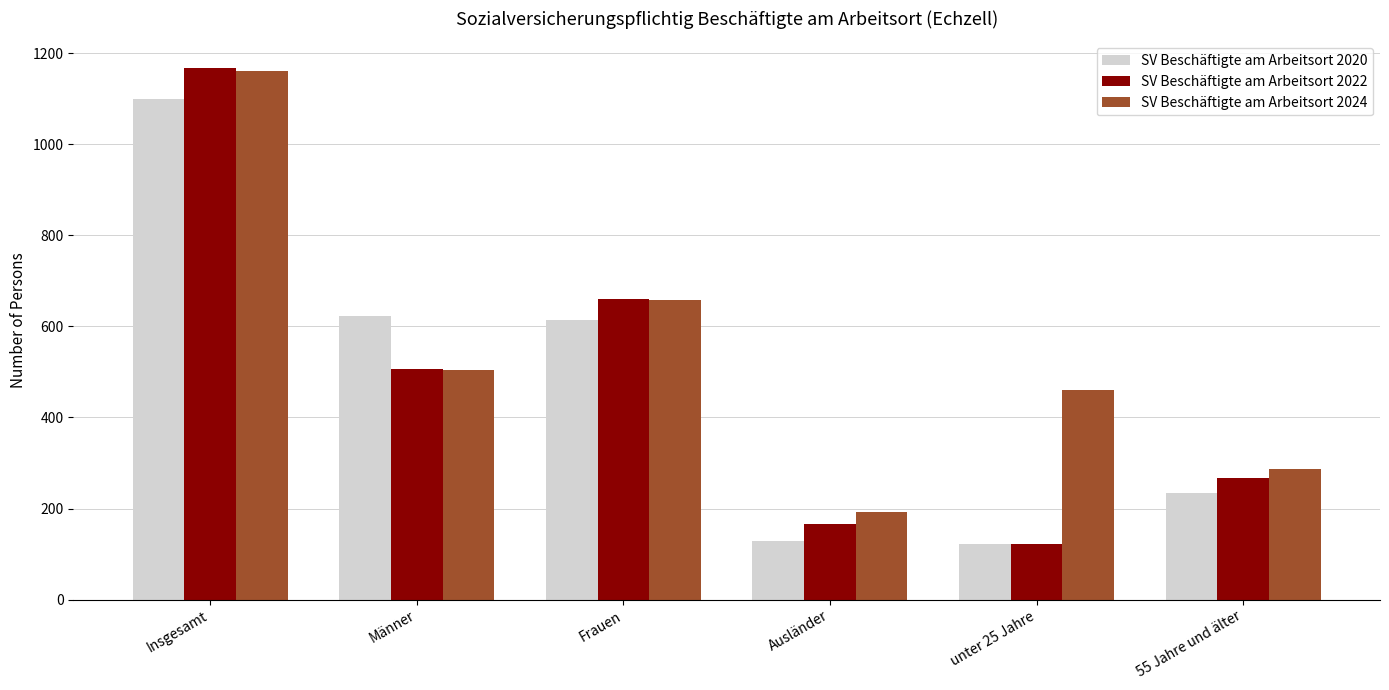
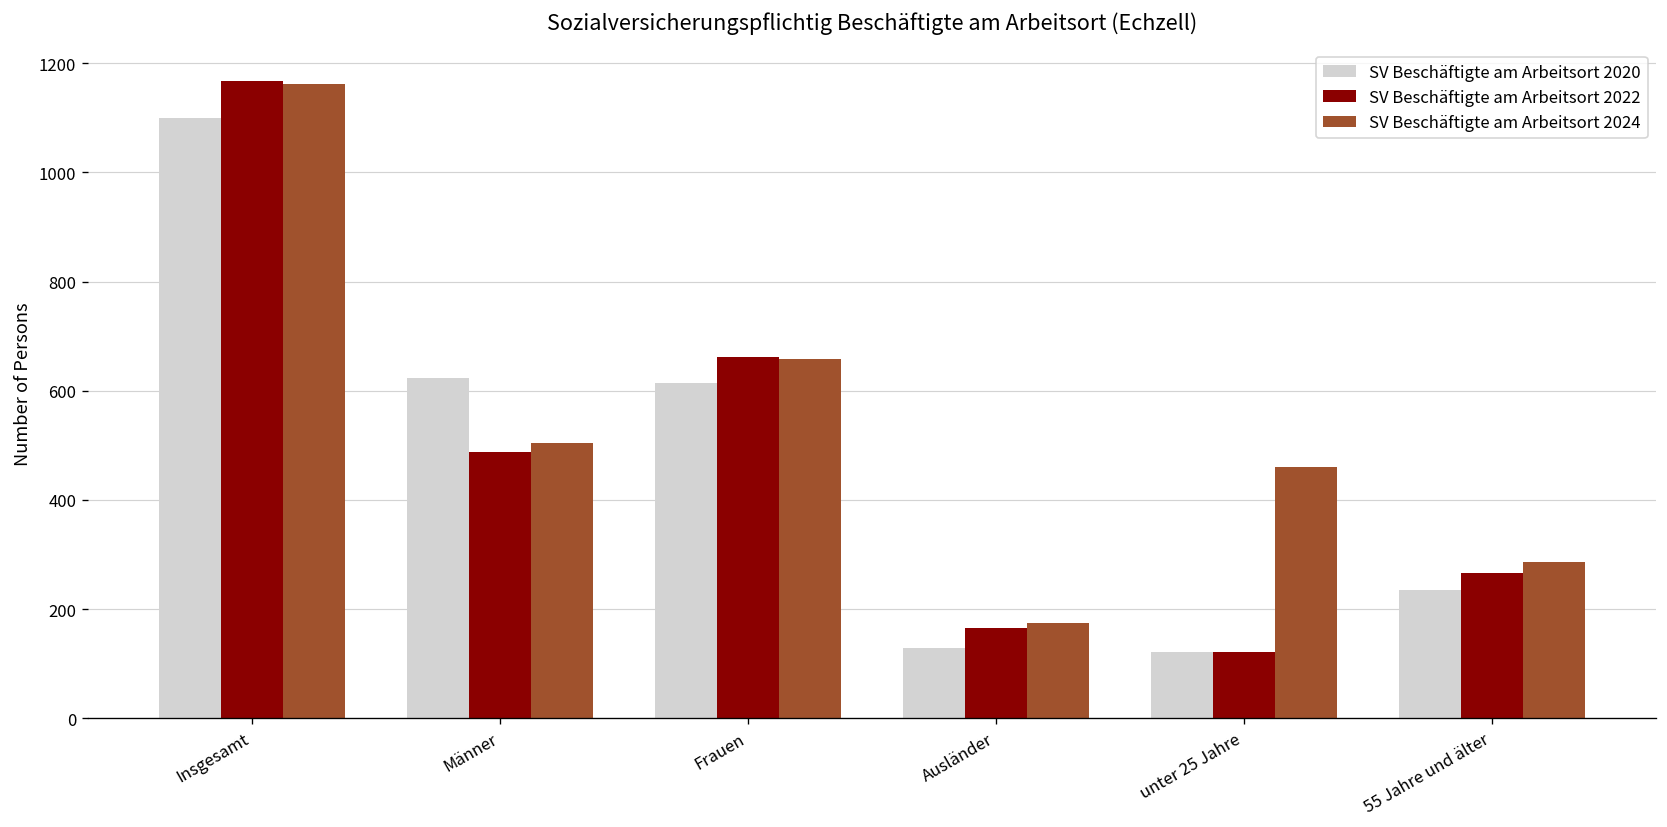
SV Beschäftigte am Arbeitsort 2022, Männer: 510 -> 490
SV Beschäftigte am Arbeitsort 2024, Ausländer: 190 -> 170
